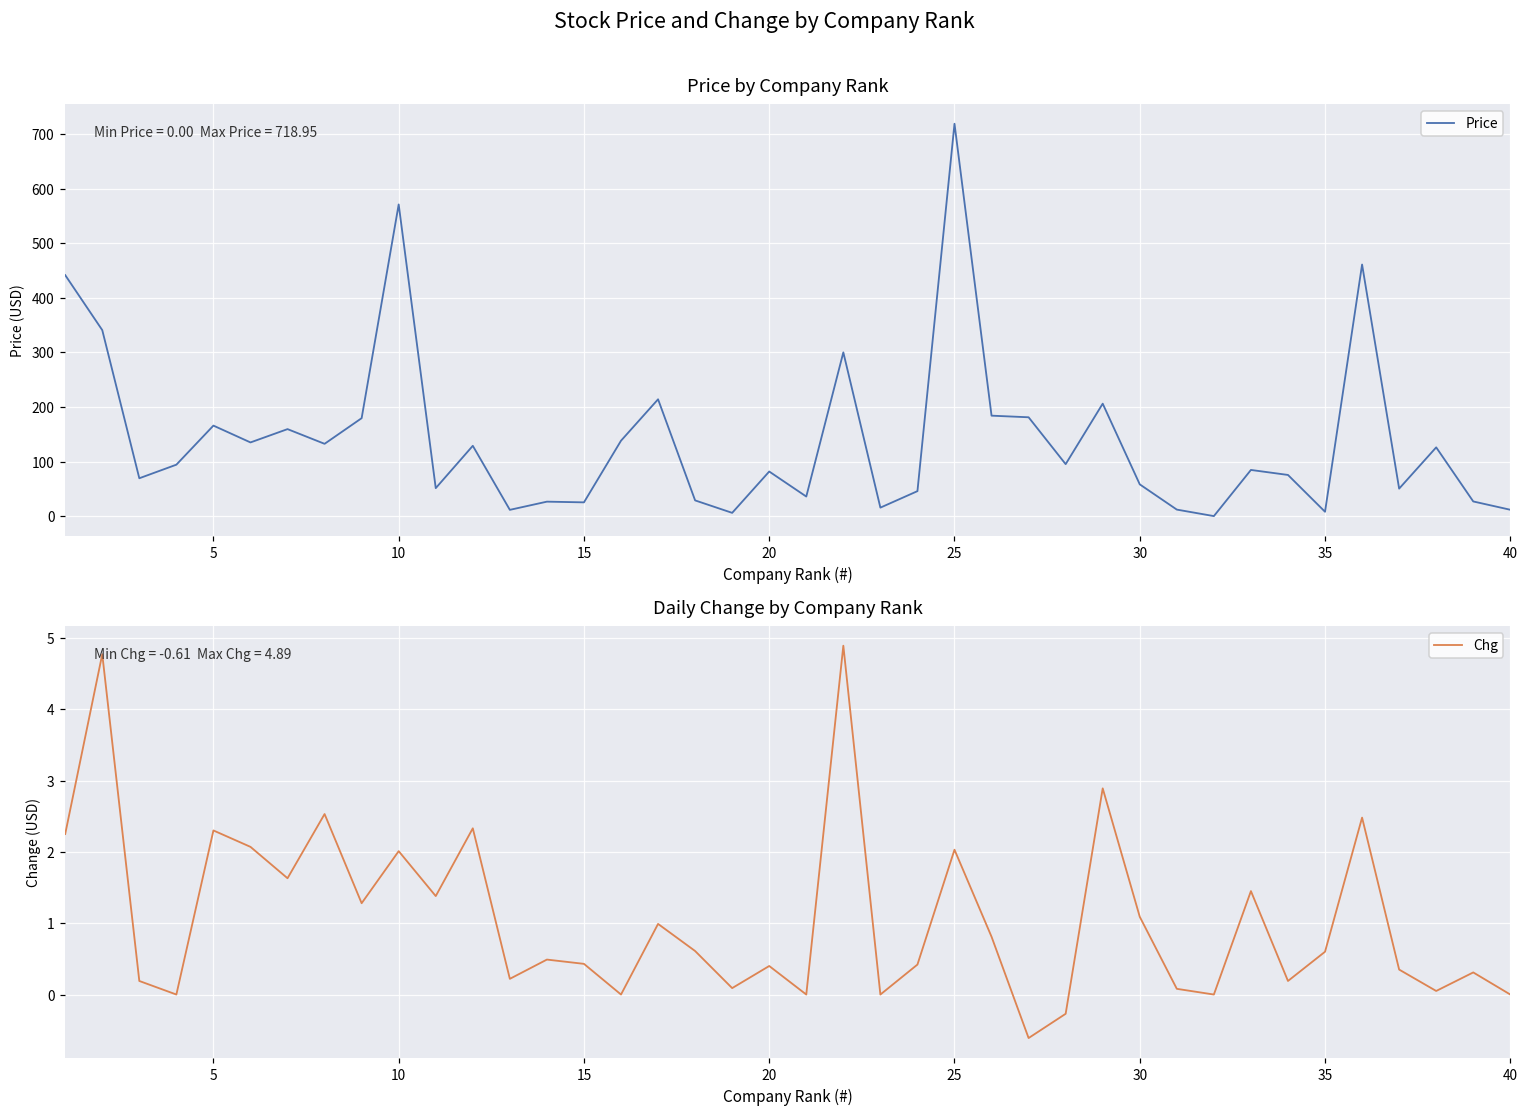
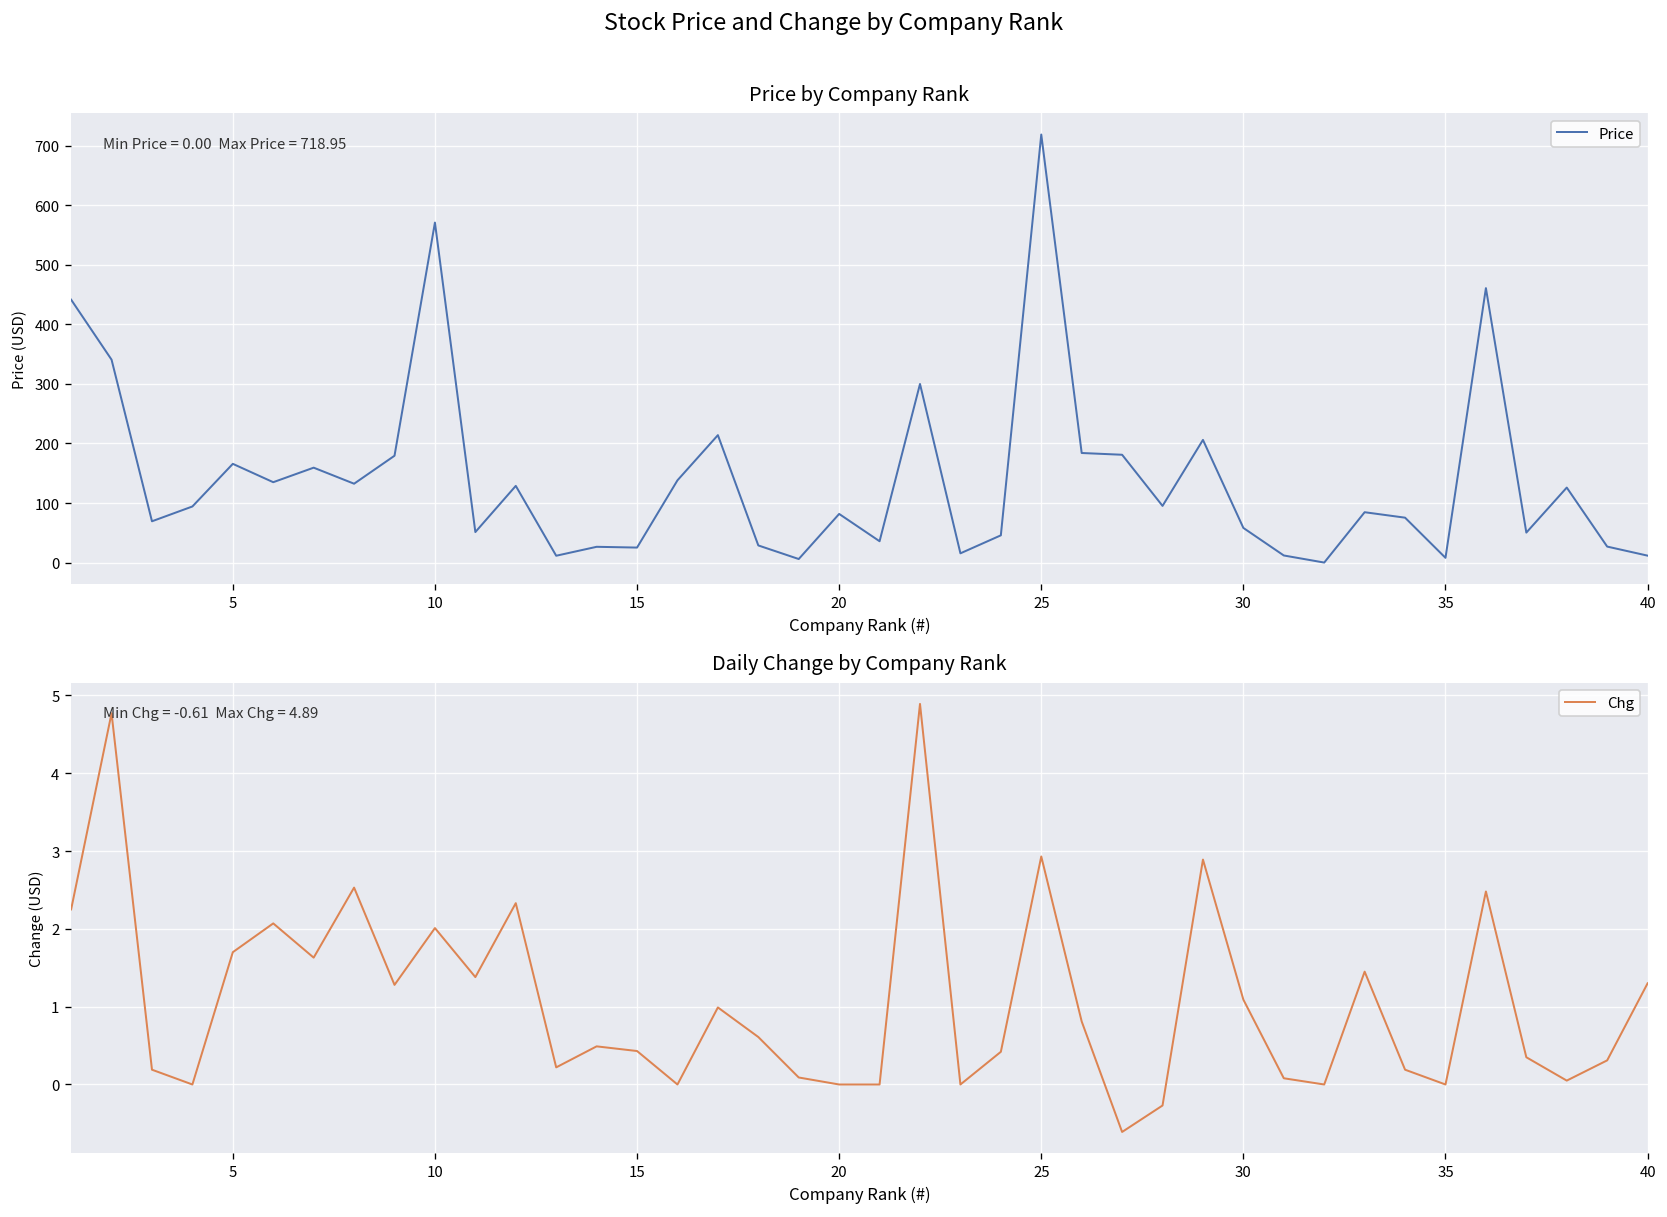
Daily Change by Company Rank, 5: 2.3 -> 1.7
Daily Change by Company Rank, 20: 0.4 -> 0.0
Daily Change by Company Rank, 25: 2.0 -> 2.9
Daily Change by Company Rank, 35: 0.6 -> 0.0
Daily Change by Company Rank, 40: 0.0 -> 1.3
